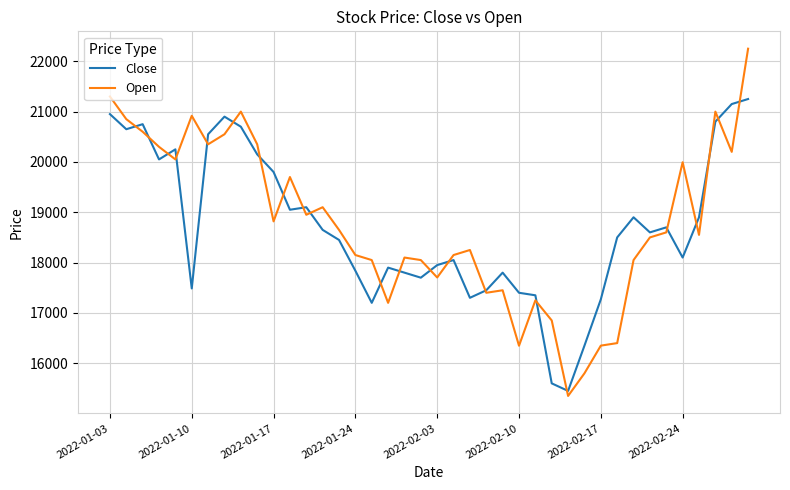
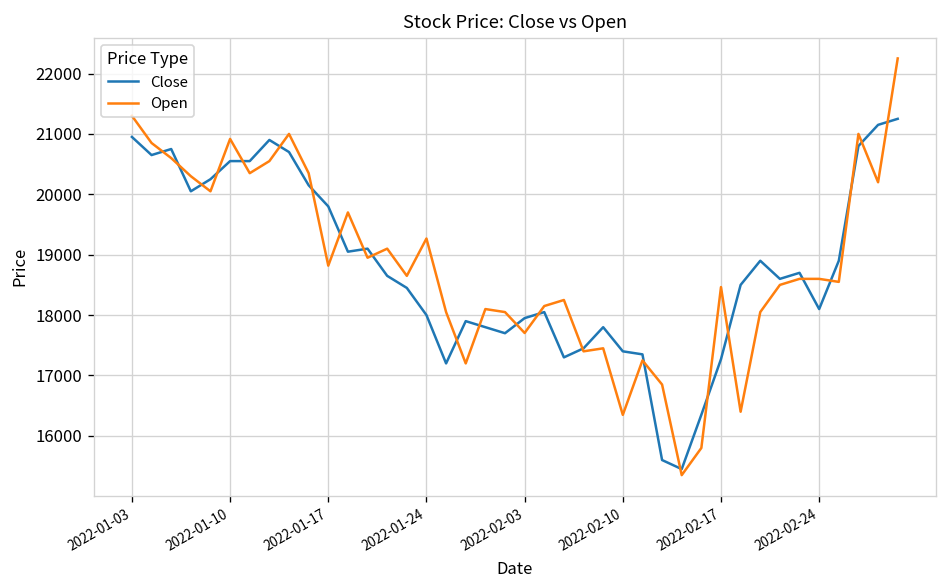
Close, 2022-01-10: 17500 -> 20600
Close, 2022-01-24: 17800 -> 18000
Open, 2022-01-24: 18200 -> 19300
Open, 2022-02-17: 16400 -> 18500
Open, 2022-02-24: 20000 -> 18600
